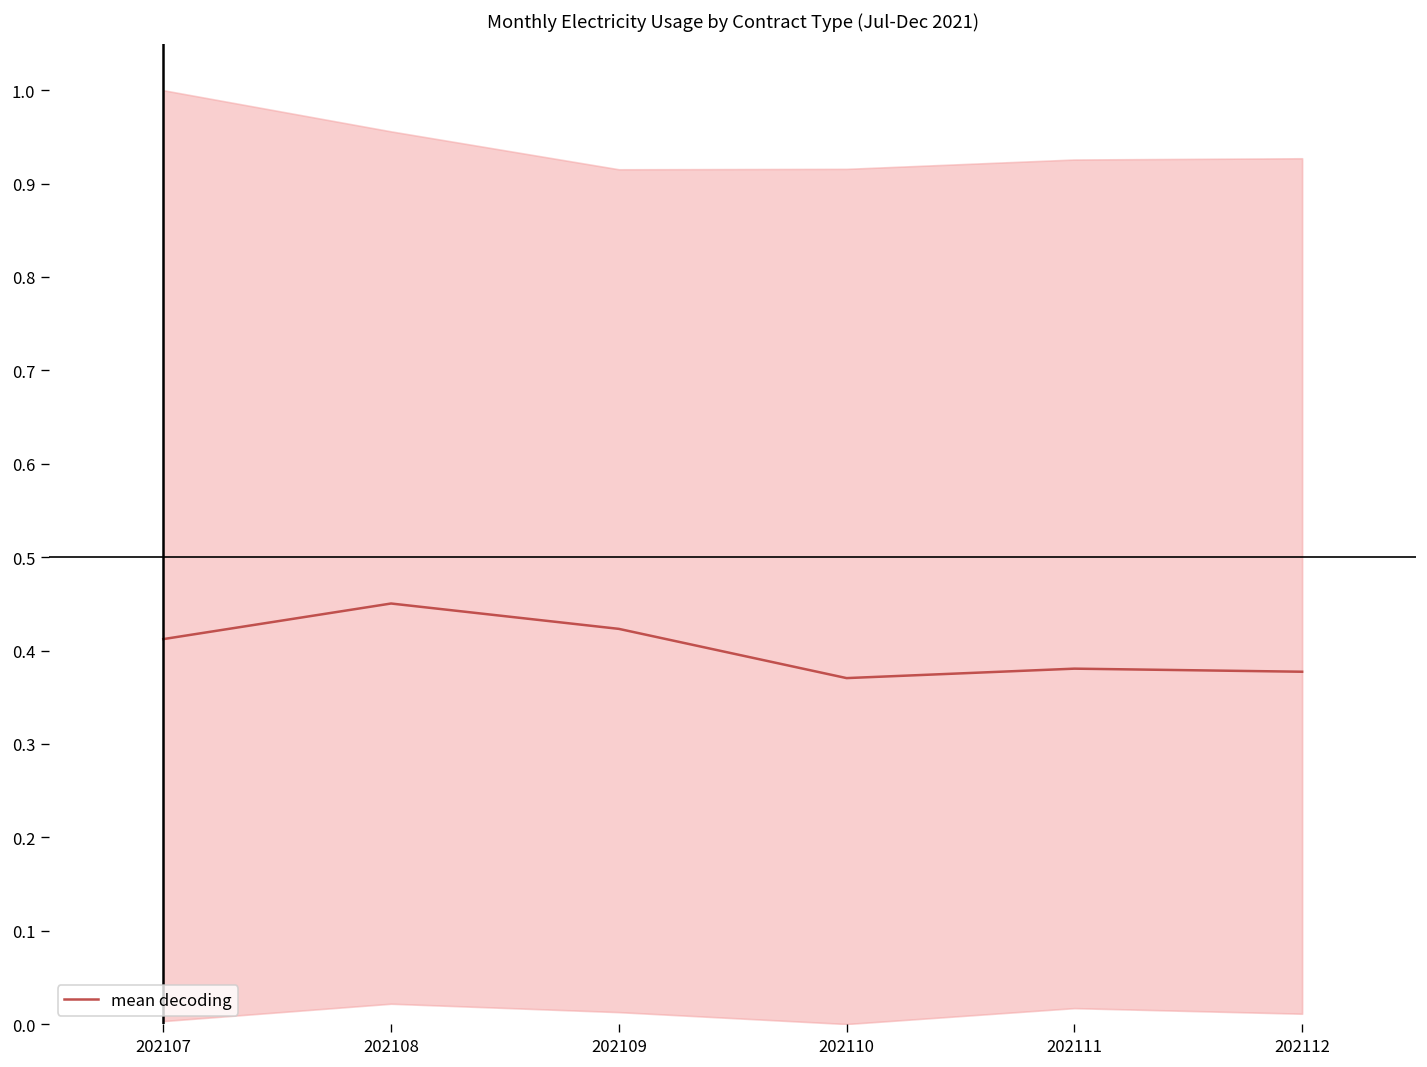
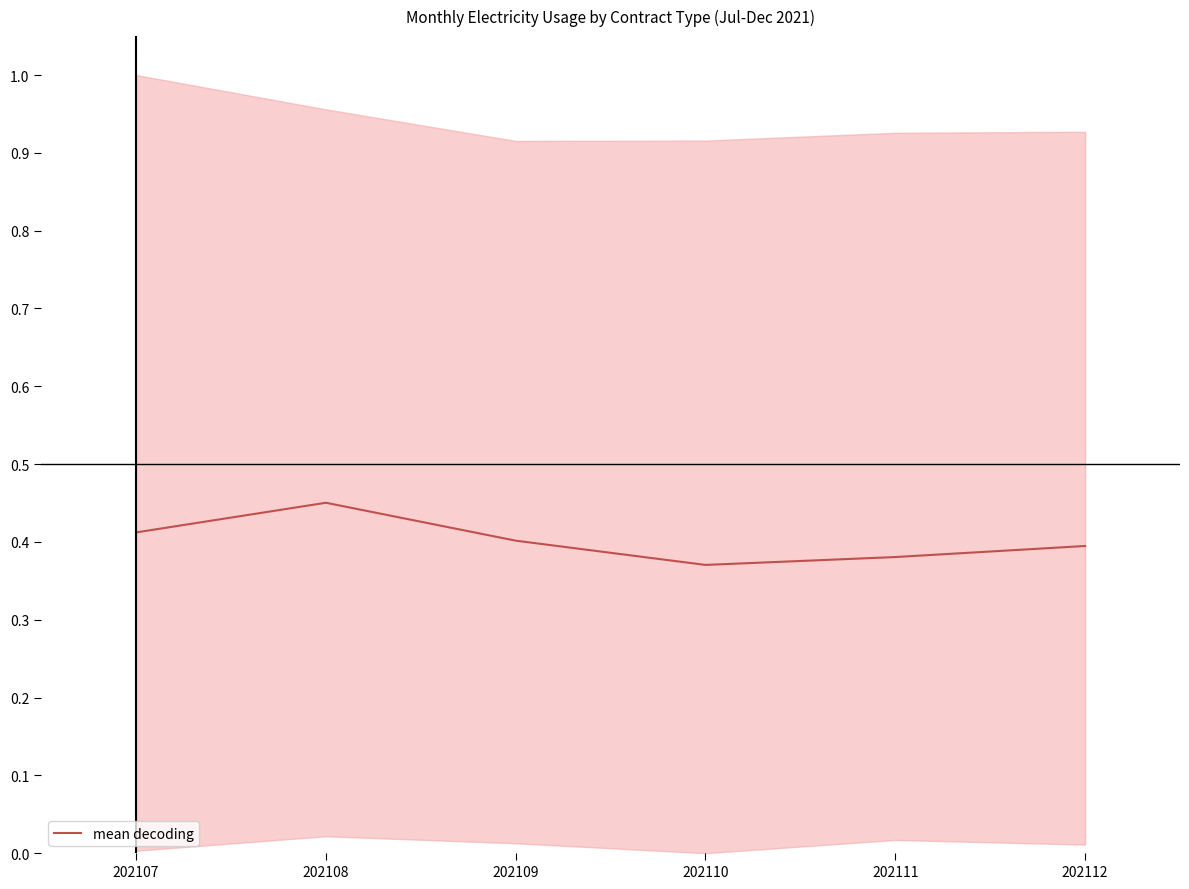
mean decoding, 202109: 0.42 -> 0.40
mean decoding, 202112: 0.38 -> 0.39
